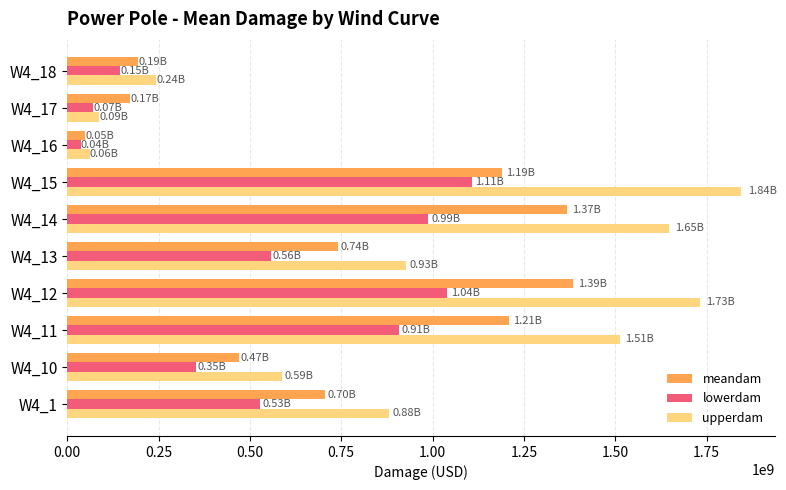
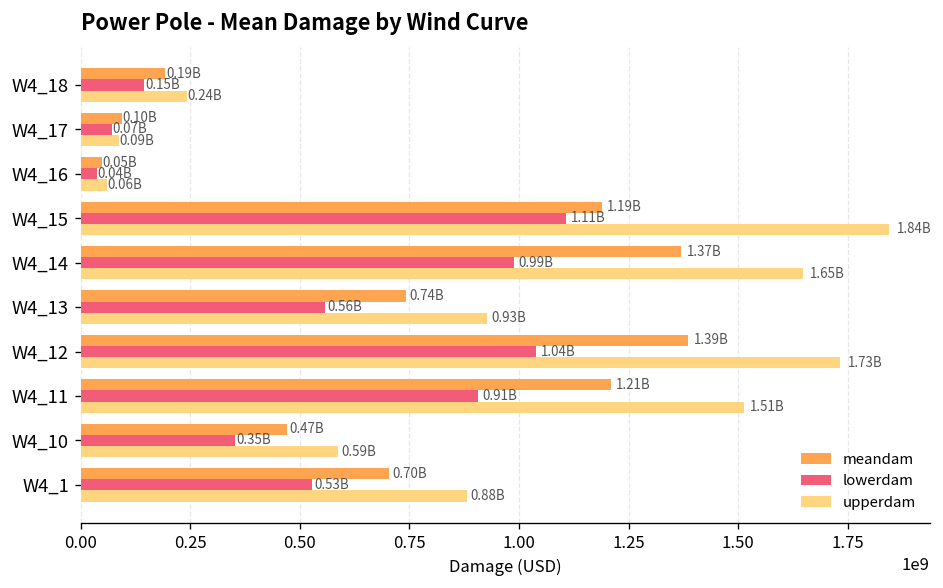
meandam, W4_17: 0.17B -> 0.10B
